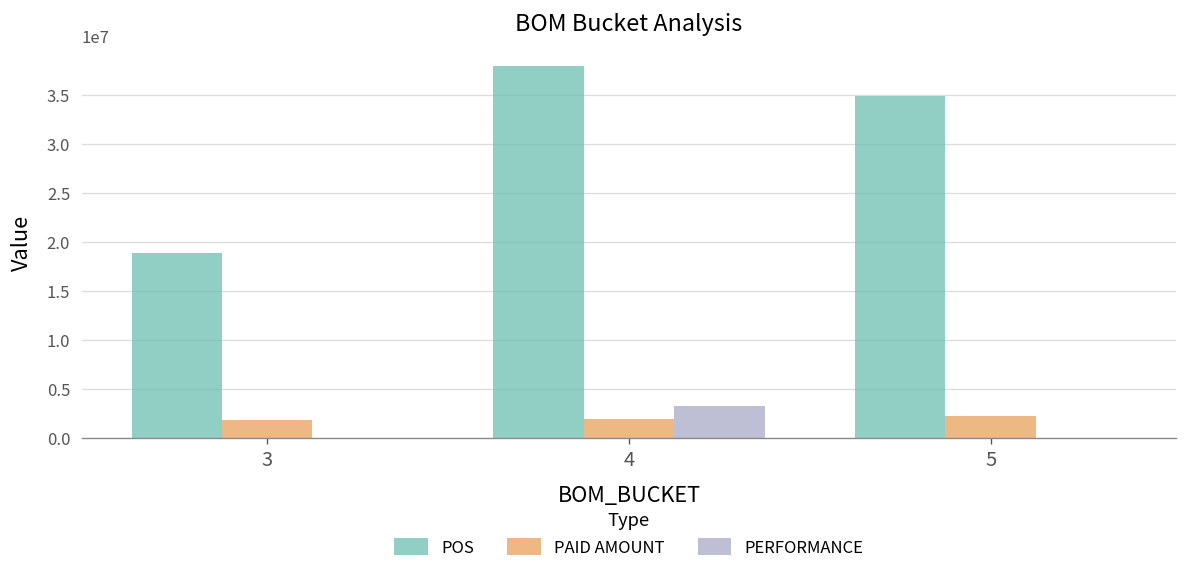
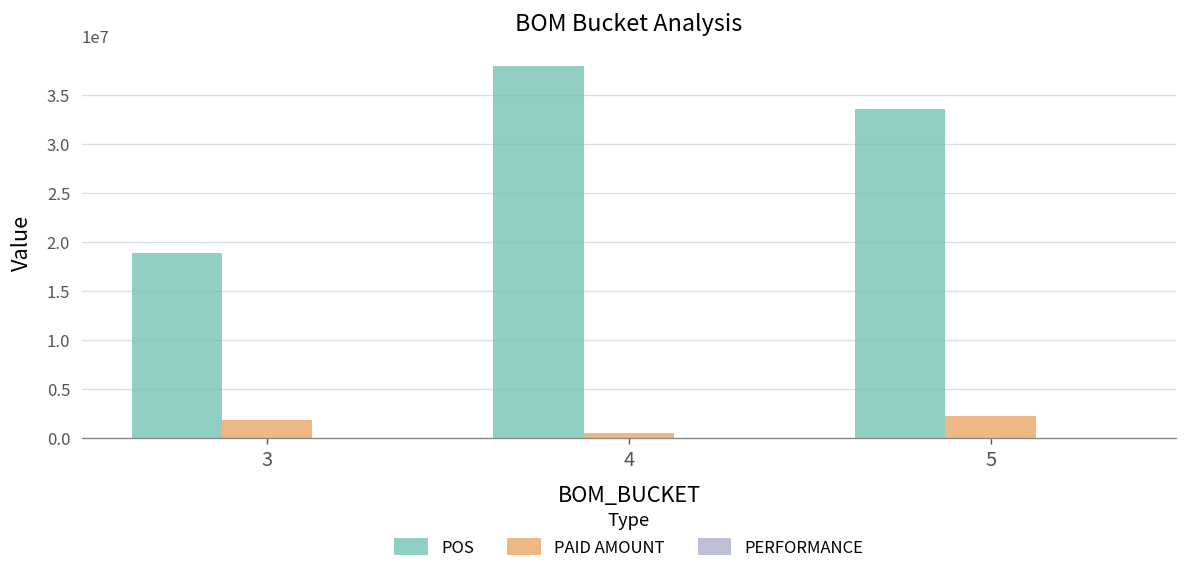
PAID AMOUNT, 4: 2000000 -> 1000000
PERFORMANCE, 4: 3000000 -> 0
POS, 5: 35000000 -> 34000000
